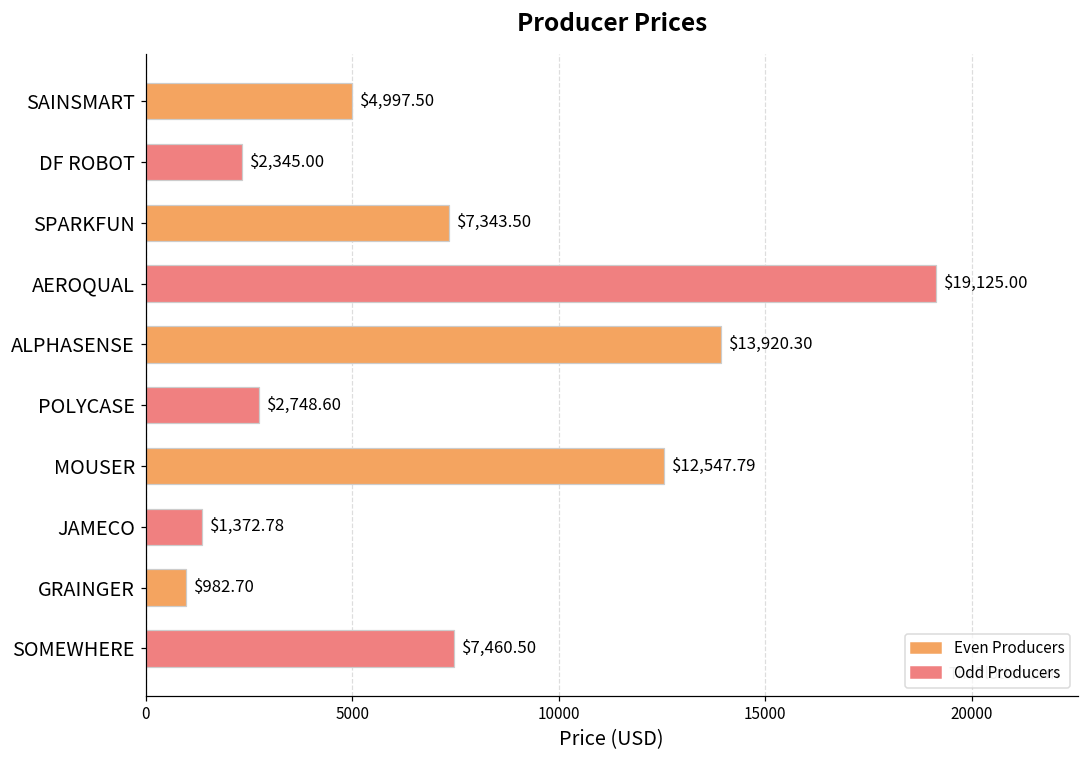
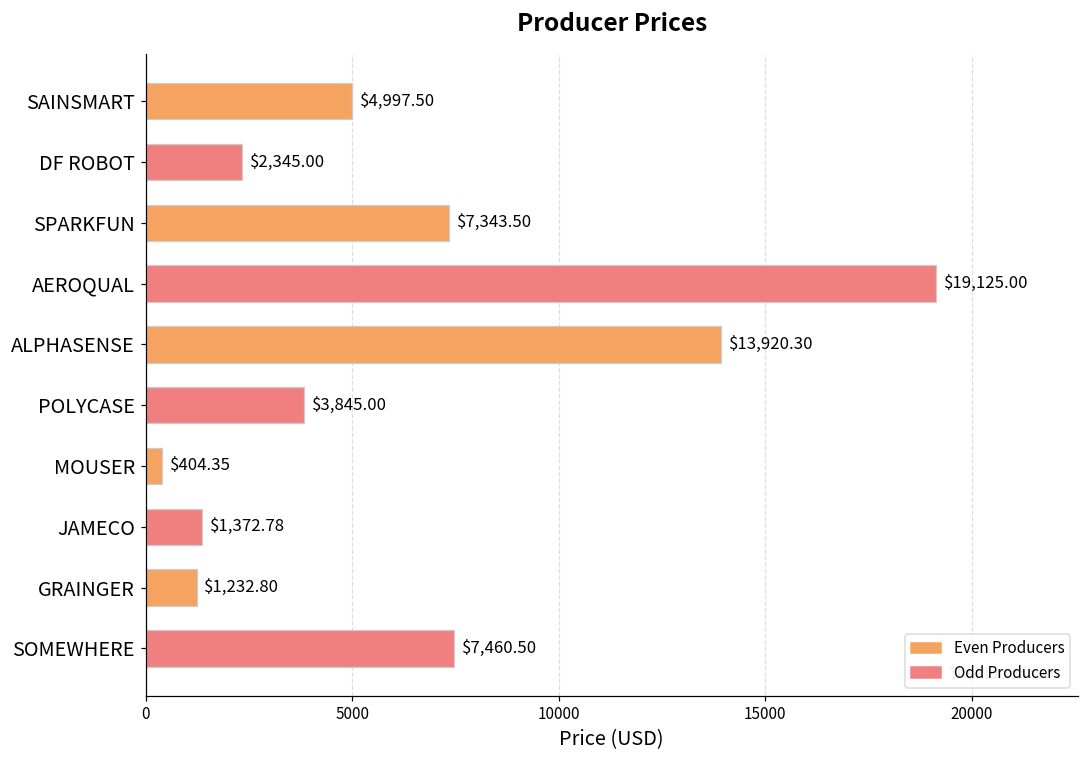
POLYCASE: $2,748.60 -> $3,845.00
MOUSER: $12,547.79 -> $404.35
GRAINGER: $982.70 -> $1,232.80
